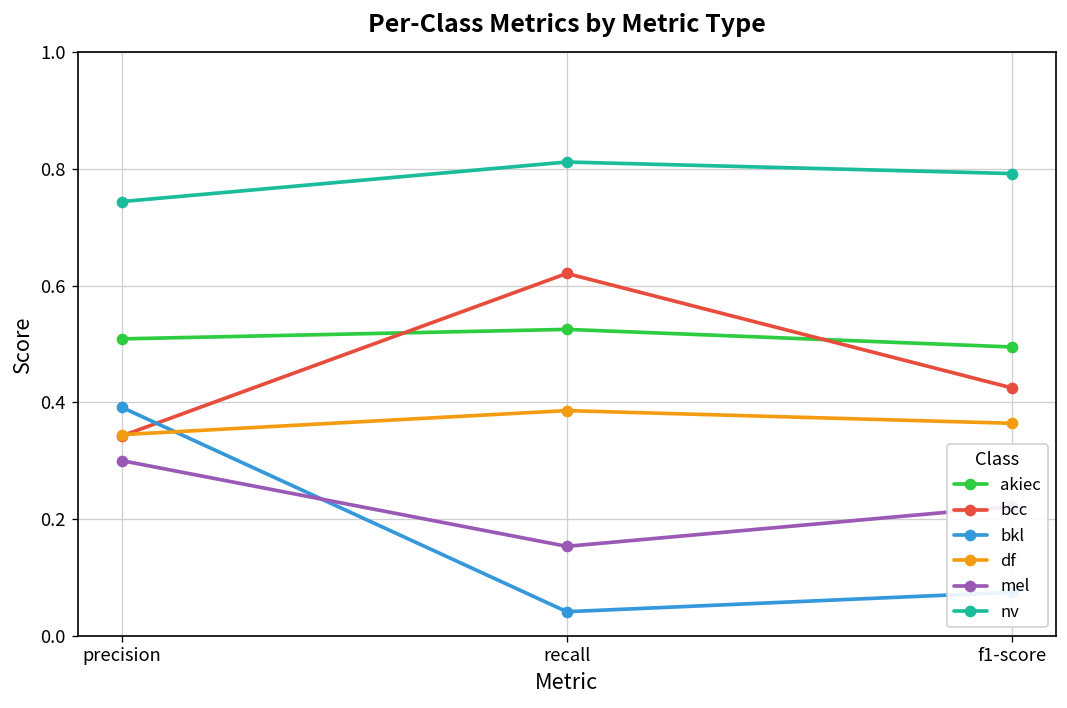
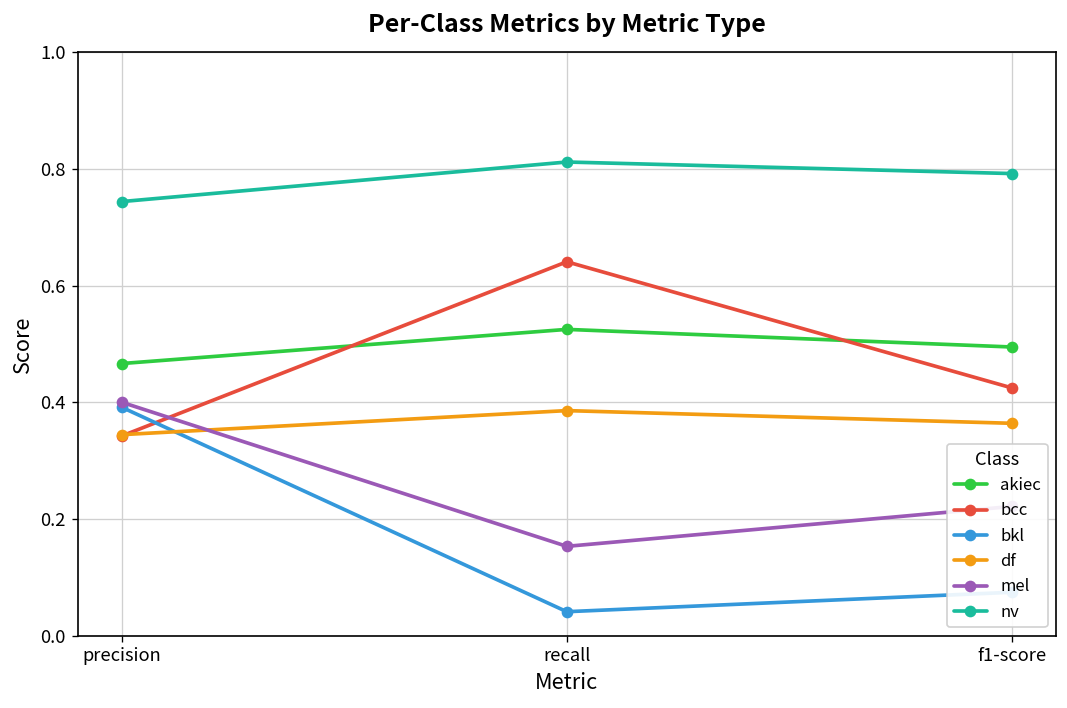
akiec, precision: 0.51 -> 0.47
mel, precision: 0.3 -> 0.4
bcc, recall: 0.62 -> 0.64
